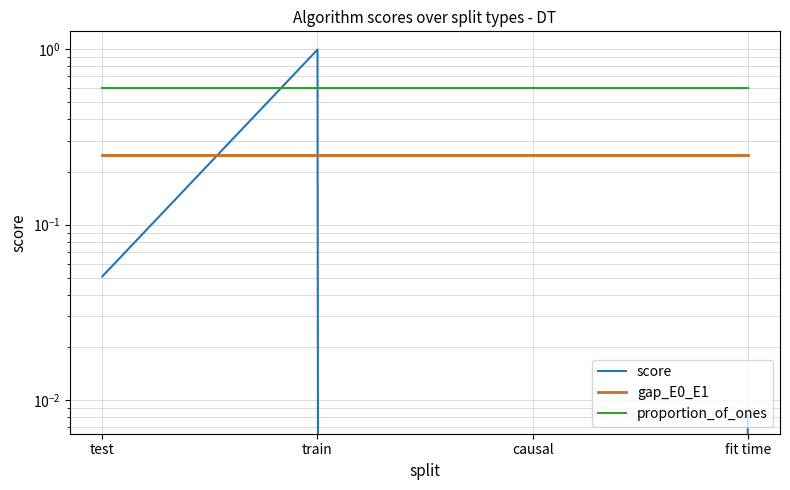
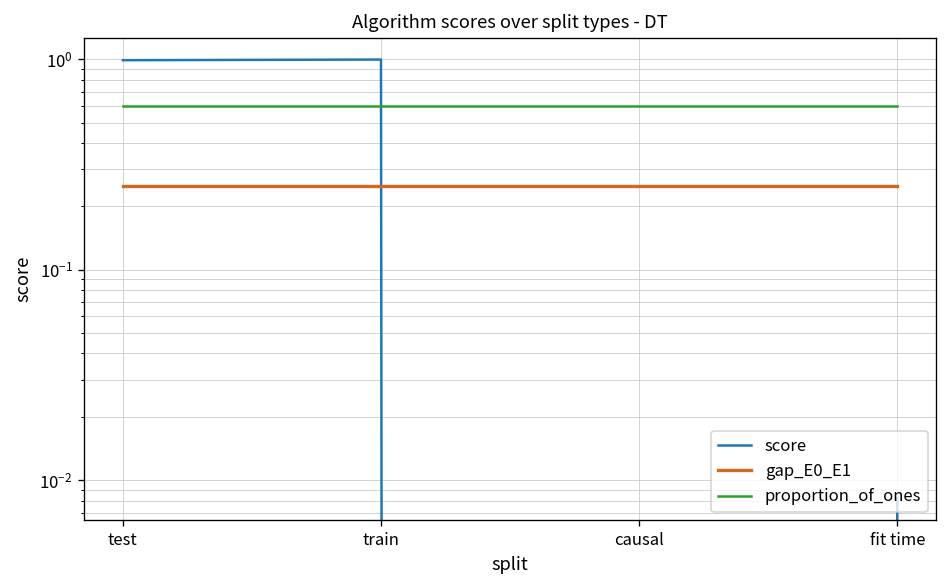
score, test: 0.051 -> 1.0
